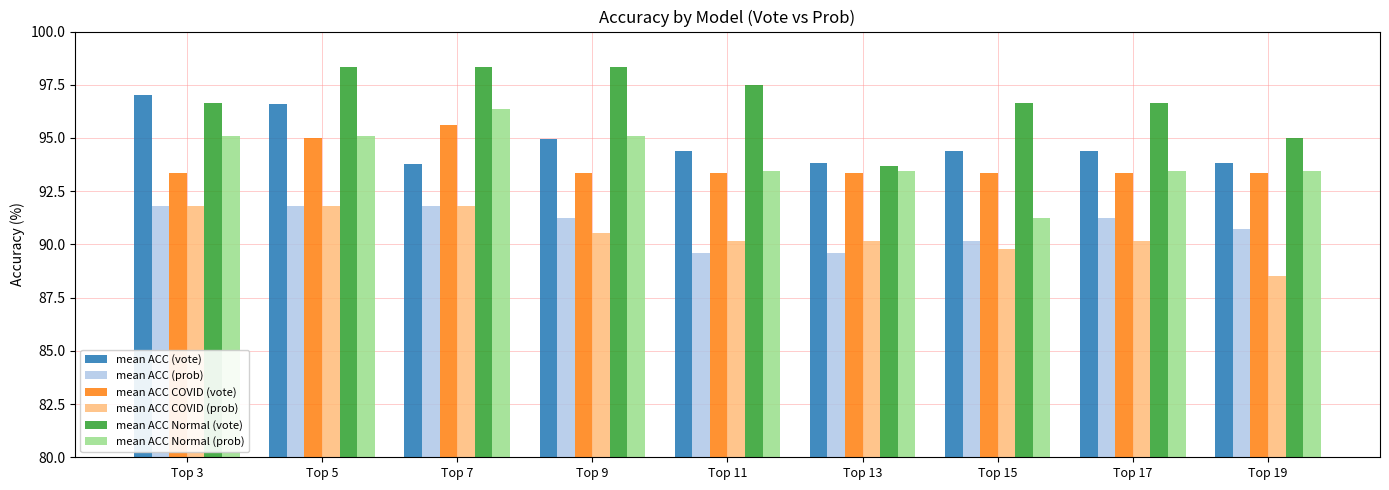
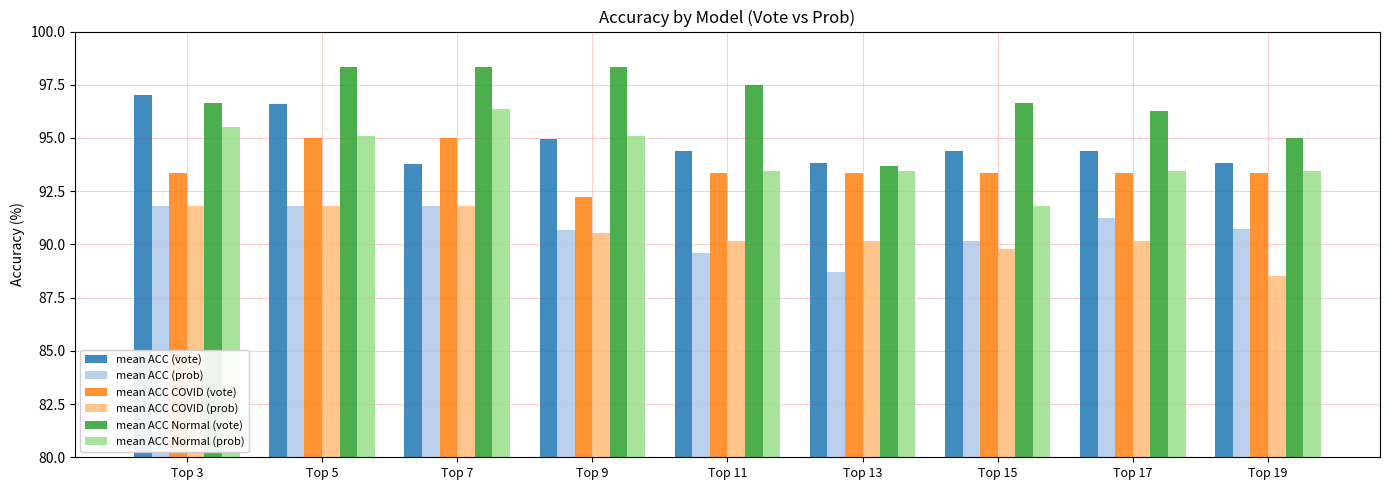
mean ACC Normal (prob), Top 3: 95.1 -> 95.5
mean ACC COVID (vote), Top 7: 95.6 -> 95.0
mean ACC (prob), Top 9: 91.3 -> 90.7
mean ACC COVID (vote), Top 9: 93.3 -> 92.2
mean ACC (prob), Top 13: 89.6 -> 88.7
mean ACC Normal (prob), Top 15: 91.2 -> 91.8
mean ACC Normal (vote), Top 17: 96.7 -> 96.3
